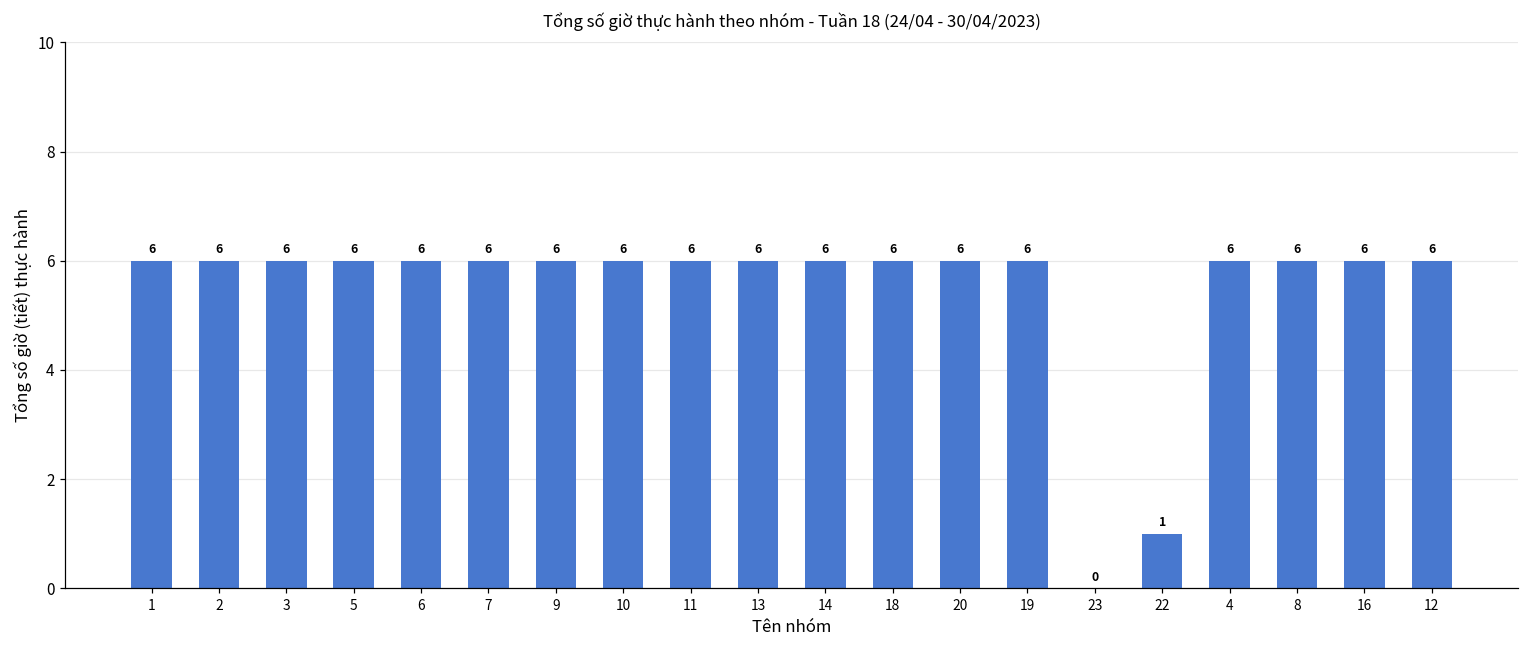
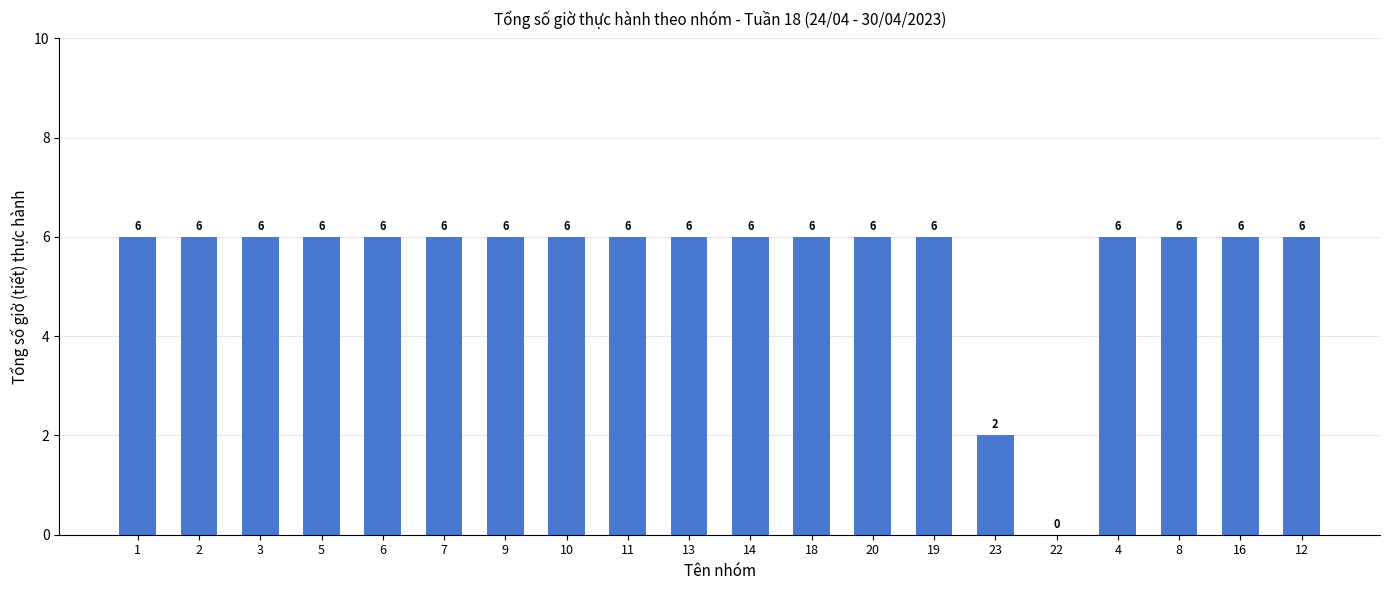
23: 0 -> 2
22: 1 -> 0
